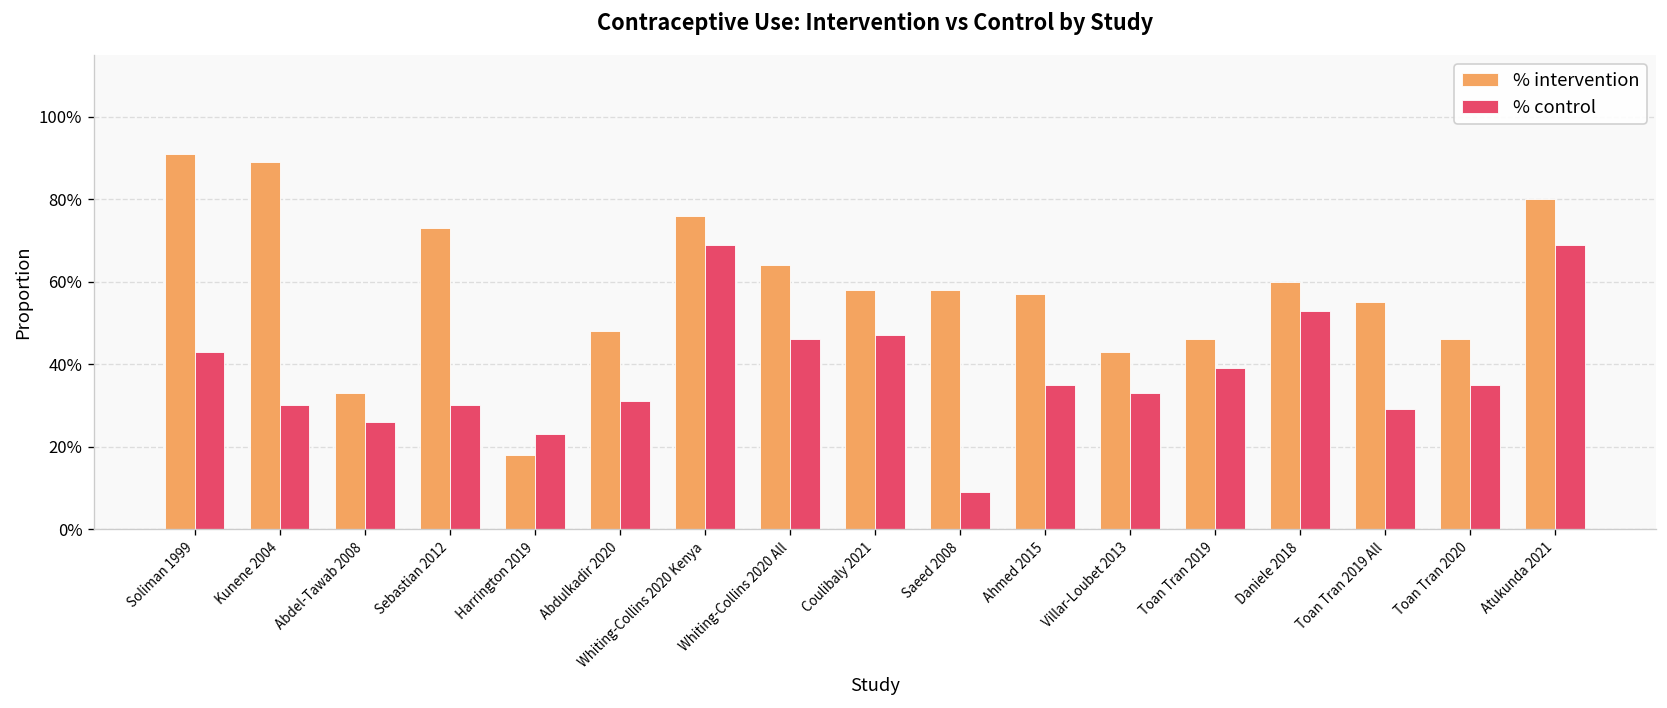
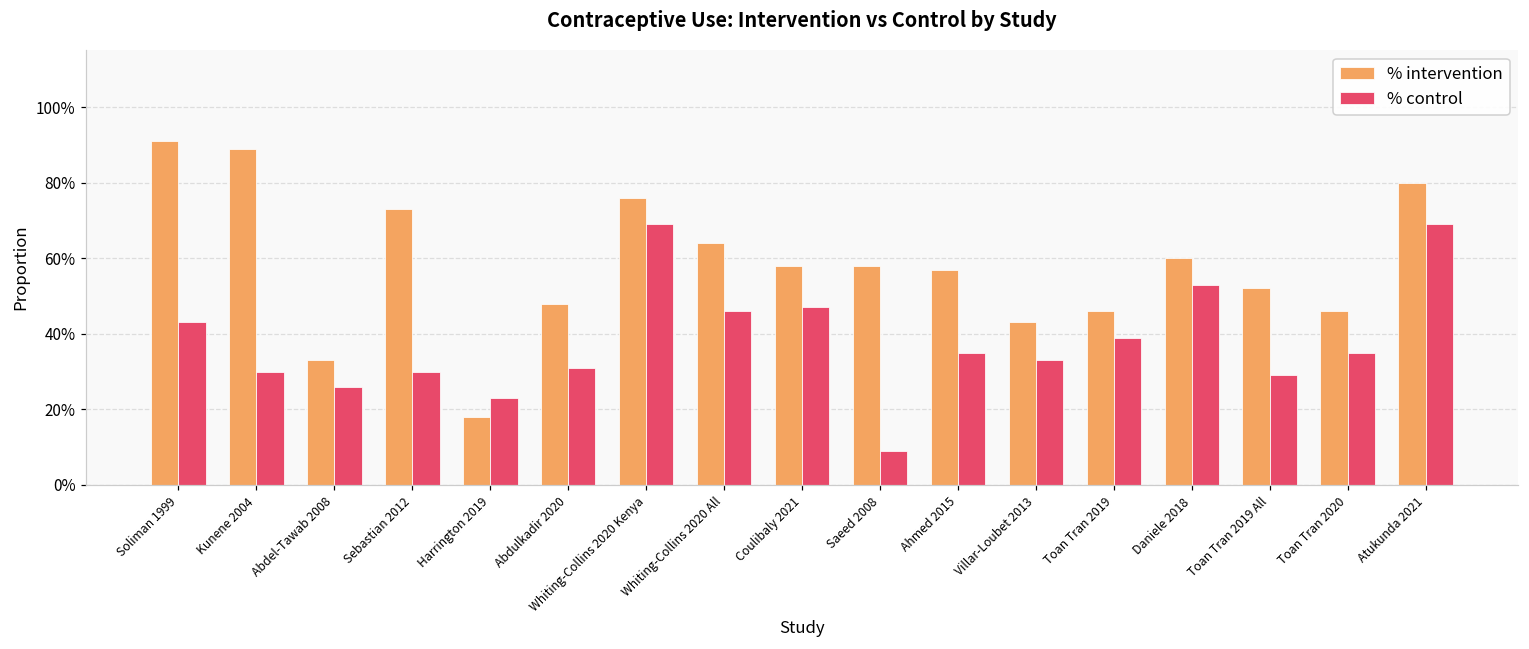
% intervention, Toan Tran 2019 All: 55% -> 52%
